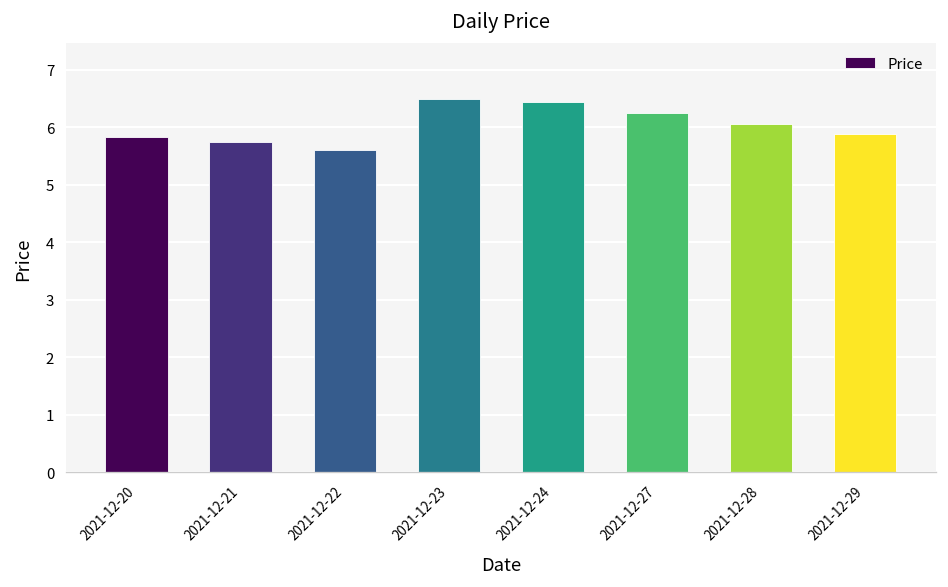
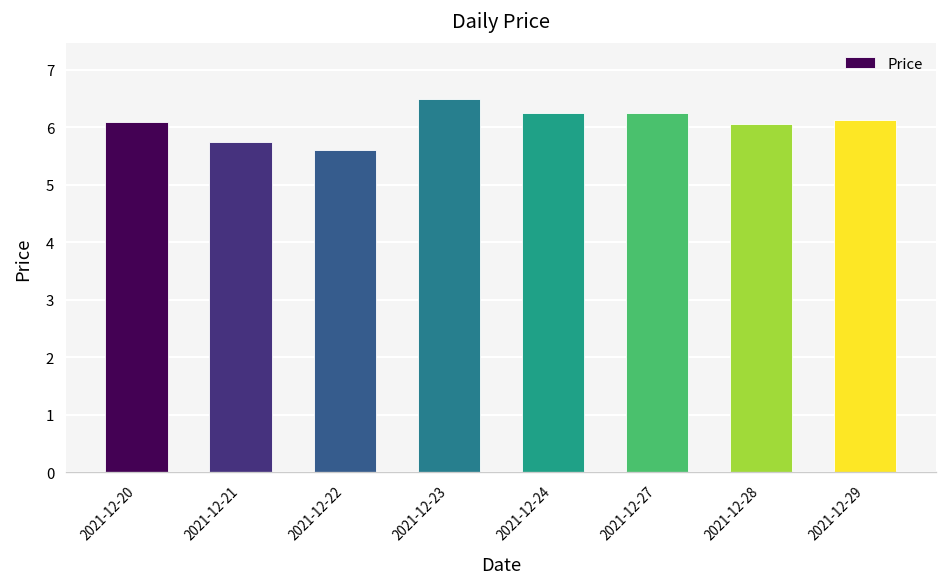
2021-12-20: 5.8 -> 6.1
2021-12-24: 6.4 -> 6.3
2021-12-29: 5.9 -> 6.1
